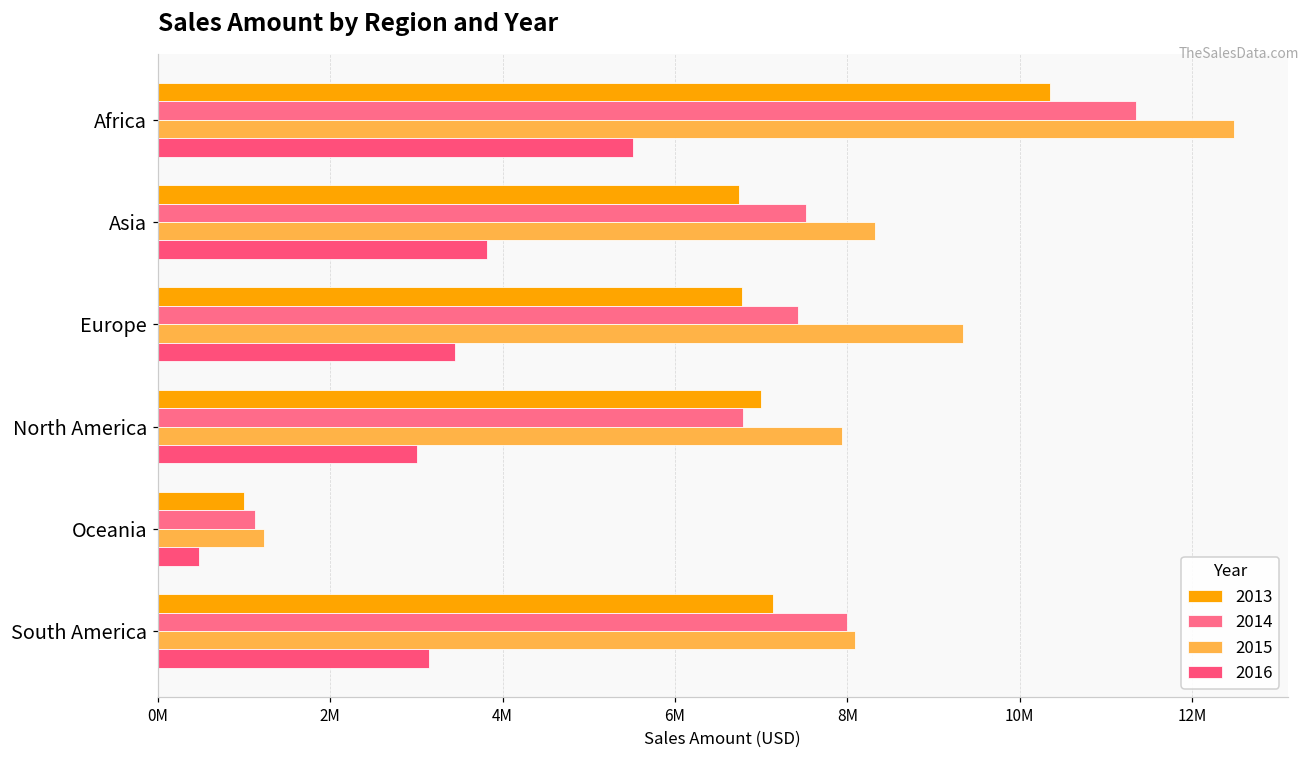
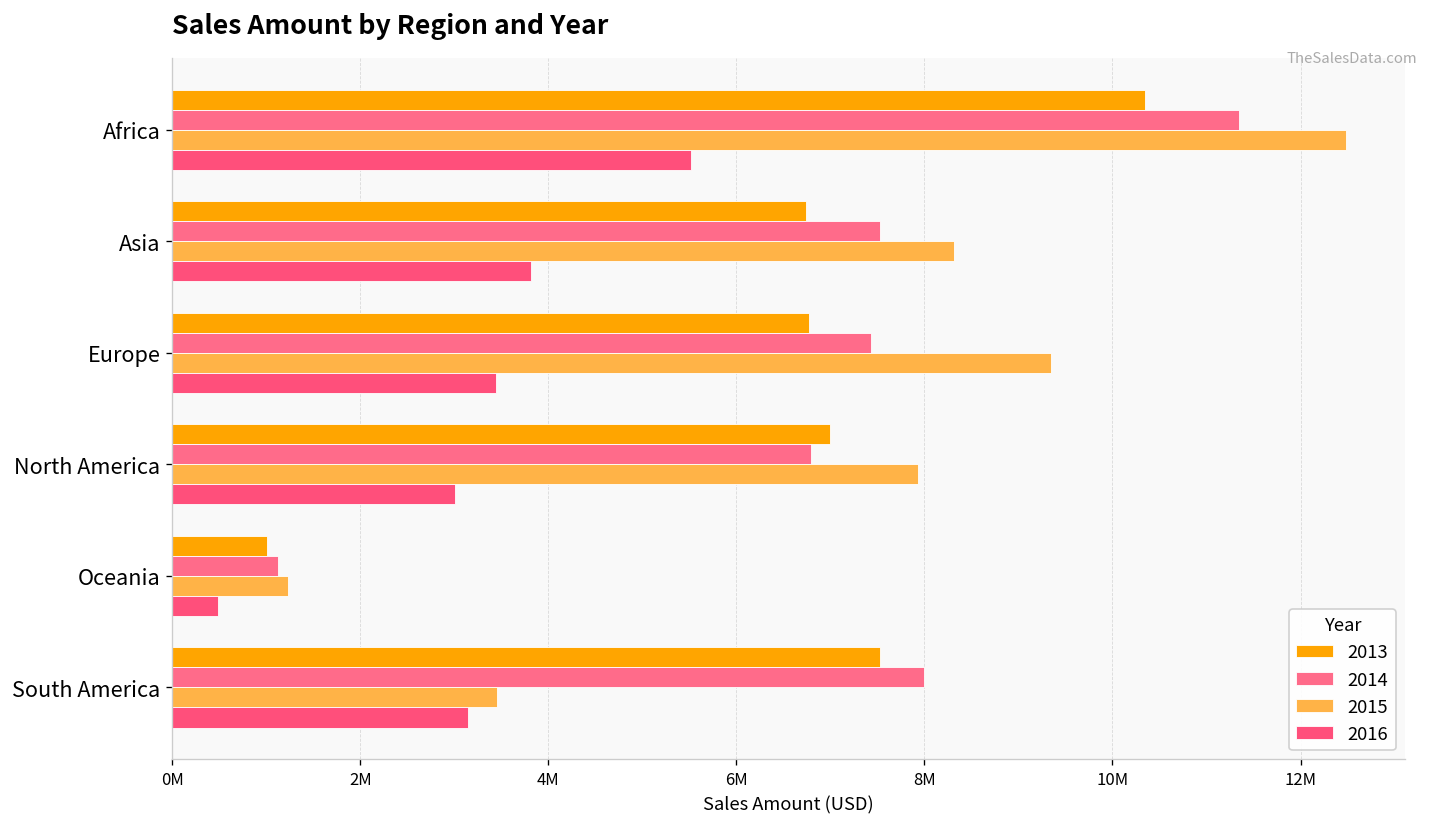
2013, South America: 7100000 -> 7500000
2015, South America: 8100000 -> 3500000
